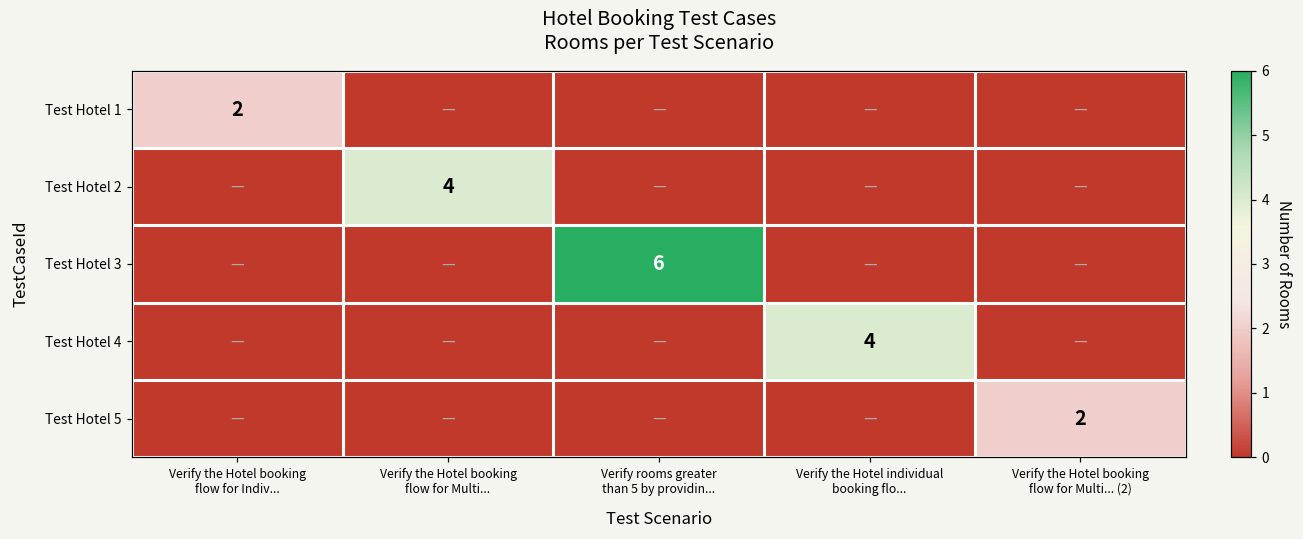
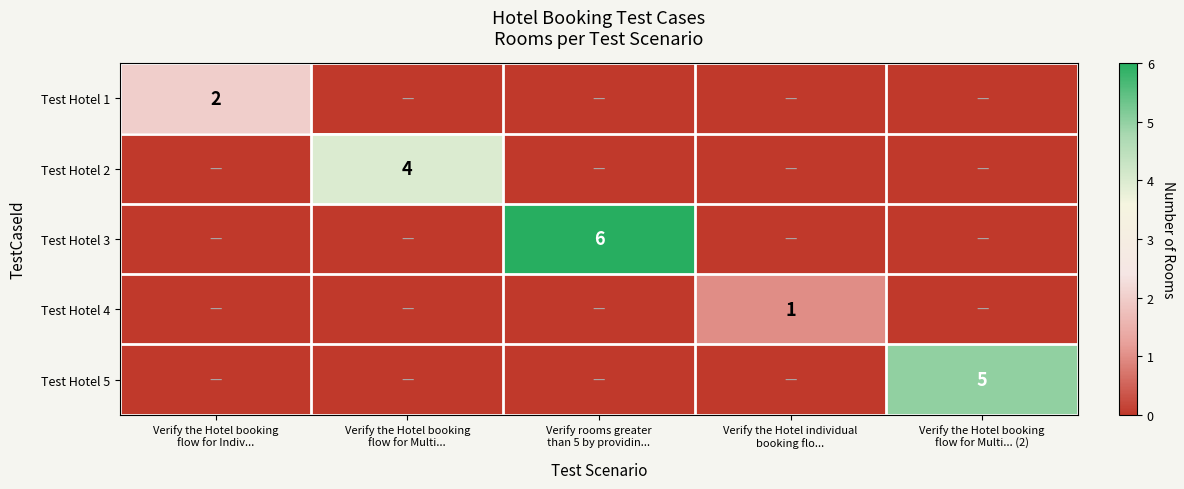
Test Hotel 4, Verify the Hotel individual booking flo...: 4 -> 1
Test Hotel 5, Verify the Hotel booking flow for Multi... (2): 2 -> 5
